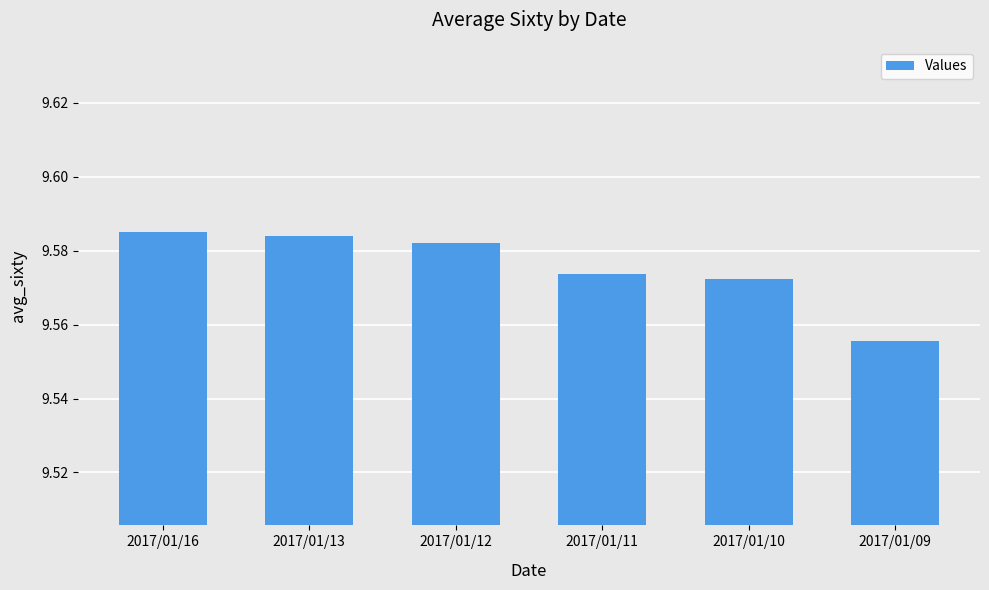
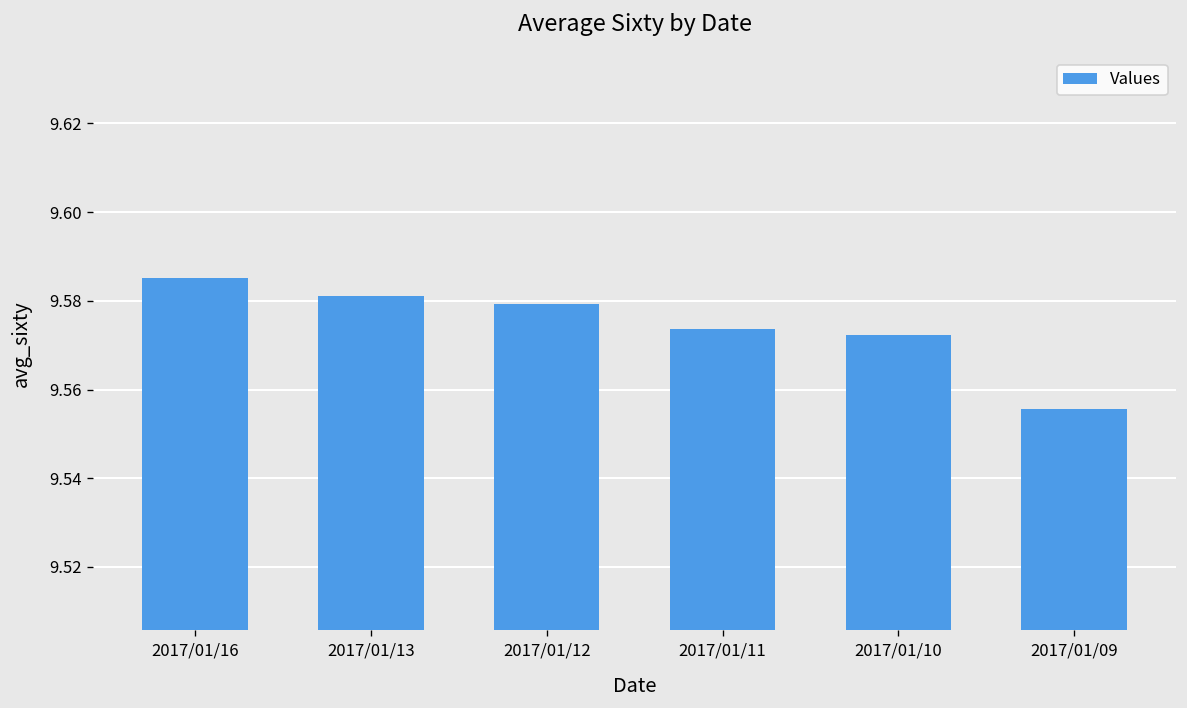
2017/01/13: 9.584 -> 9.581
2017/01/12: 9.582 -> 9.579
